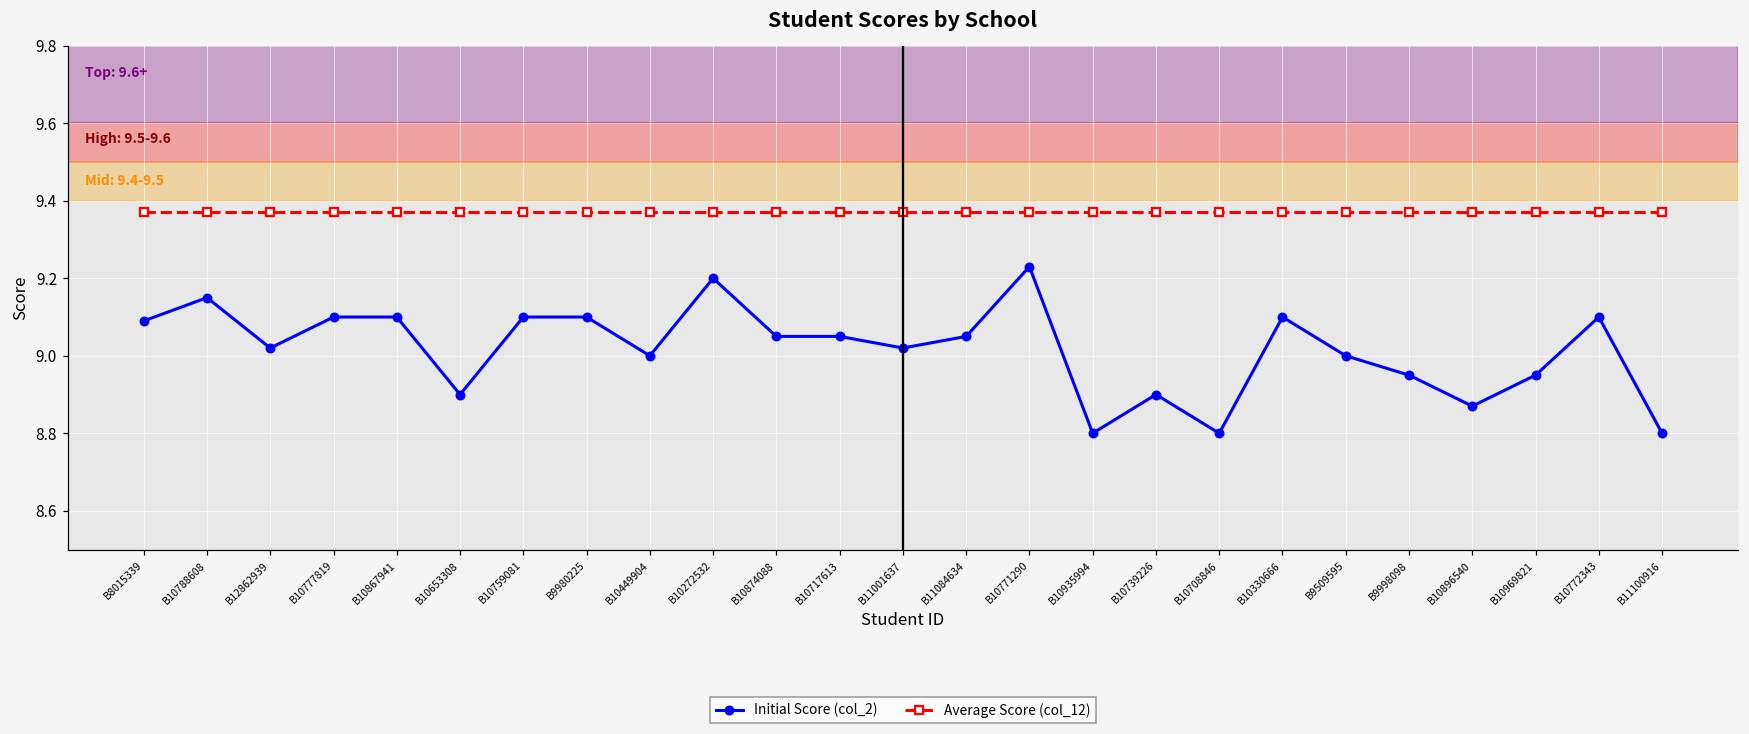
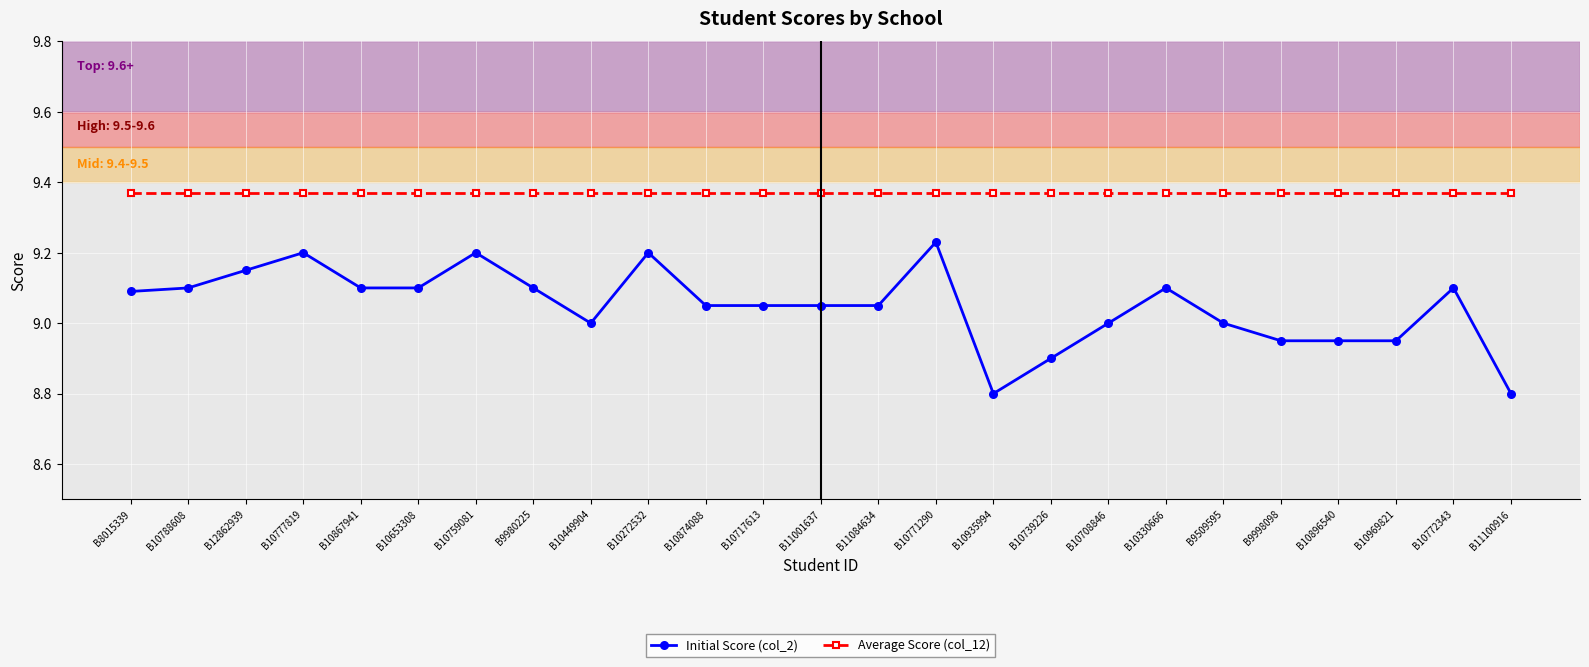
Initial Score (col_2), B10788608: 9.15 -> 9.10
Initial Score (col_2), B12862939: 9.02 -> 9.15
Initial Score (col_2), B10777819: 9.1 -> 9.2
Initial Score (col_2), B10653308: 8.9 -> 9.1
Initial Score (col_2), B10759081: 9.1 -> 9.2
Initial Score (col_2), B11001637: 9.02 -> 9.05
Initial Score (col_2), B10708846: 8.8 -> 9.0
Initial Score (col_2), B10896540: 8.87 -> 8.95
